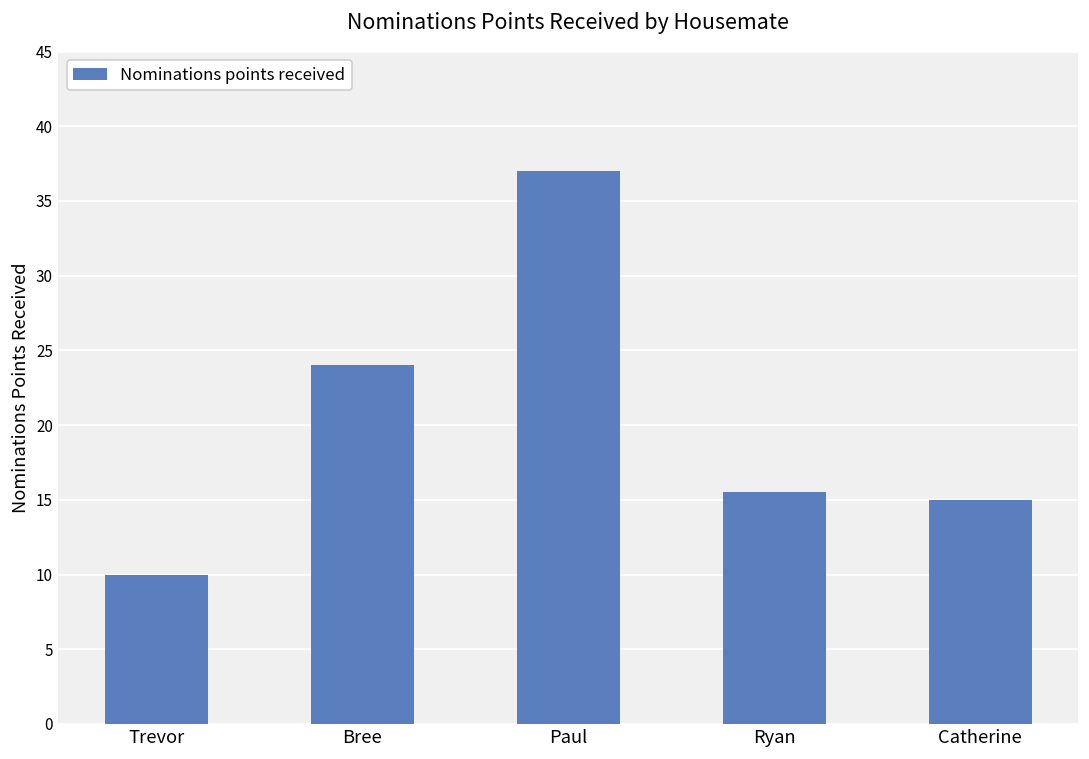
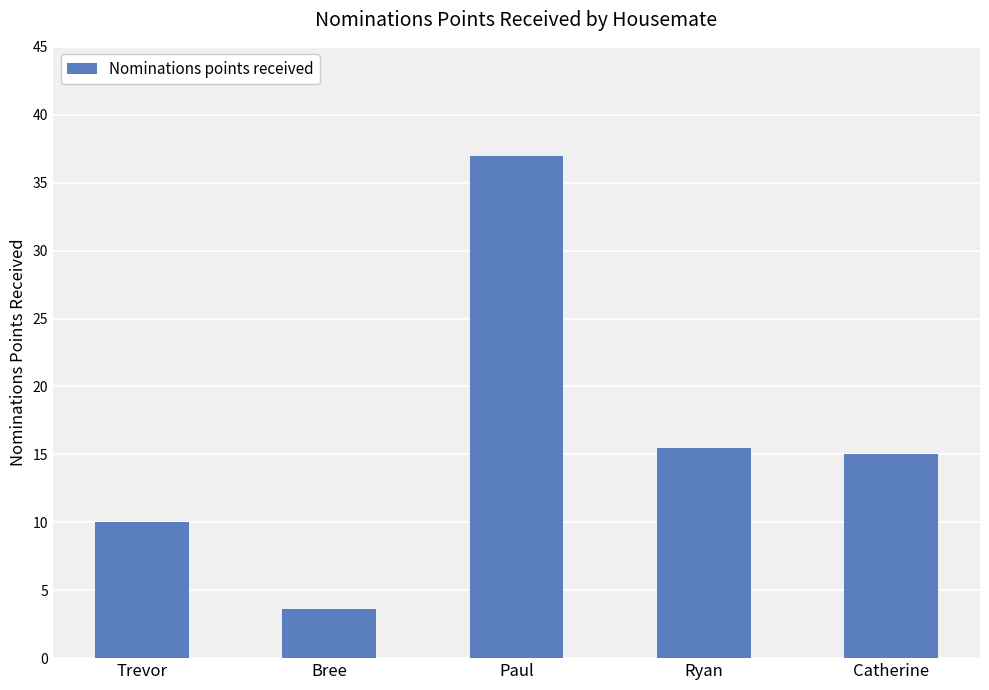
Bree: 24.0 -> 3.6
